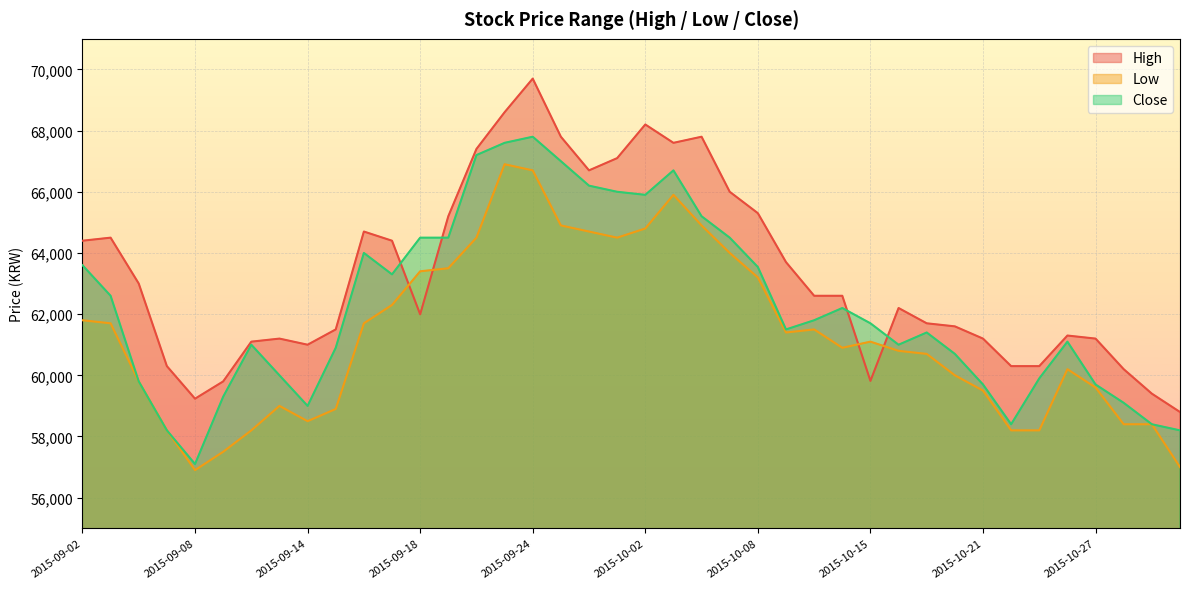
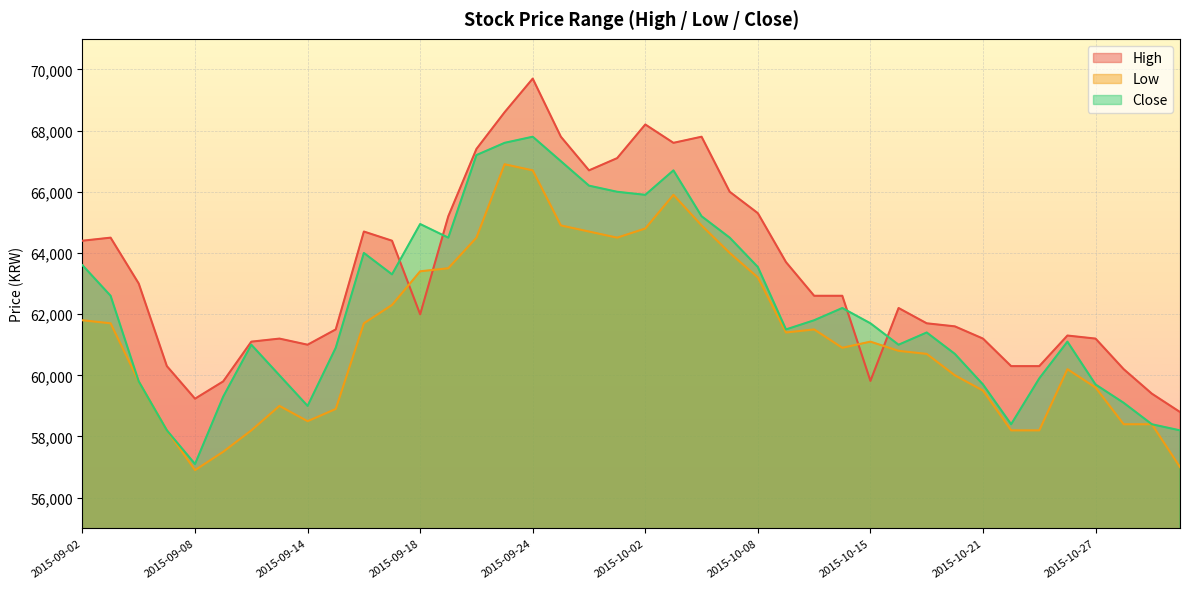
Close, 2015-09-18: 64,500 -> 64,900
